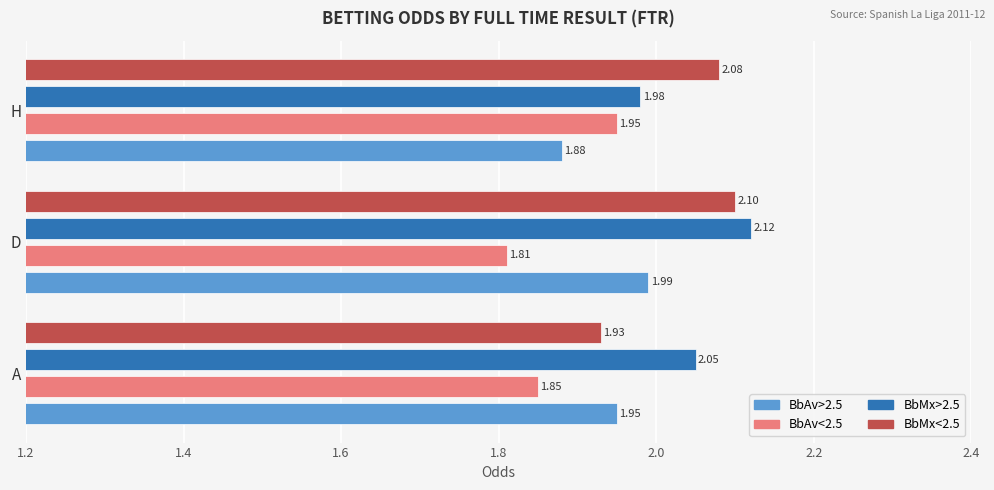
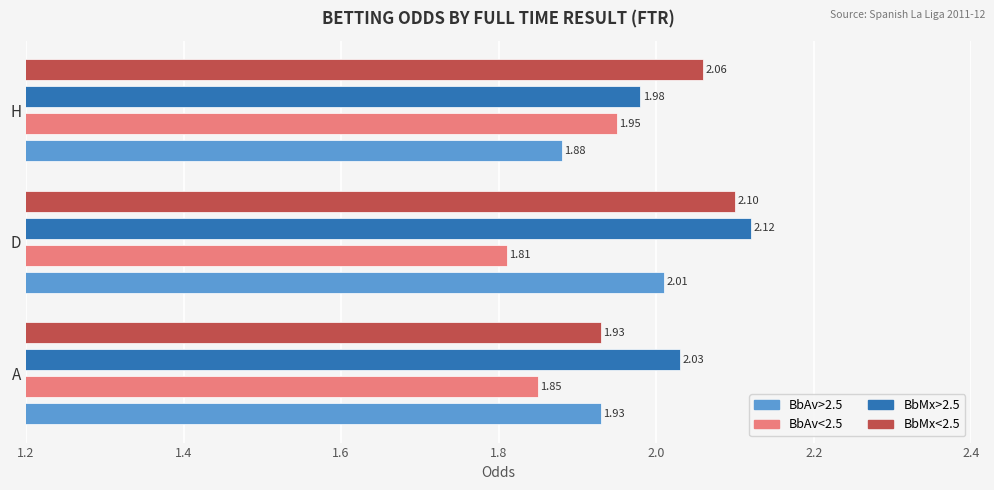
BbMx<2.5, H: 2.08 -> 2.06
BbAv>2.5, D: 1.99 -> 2.01
BbMx>2.5, A: 2.05 -> 2.03
BbAv>2.5, A: 1.95 -> 1.93
